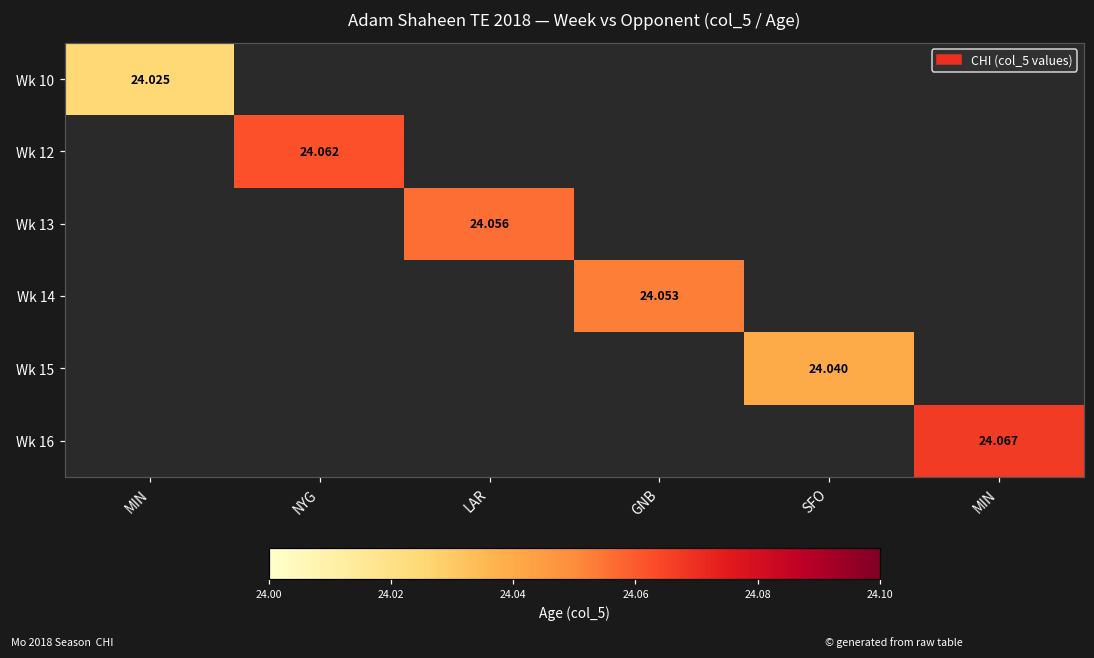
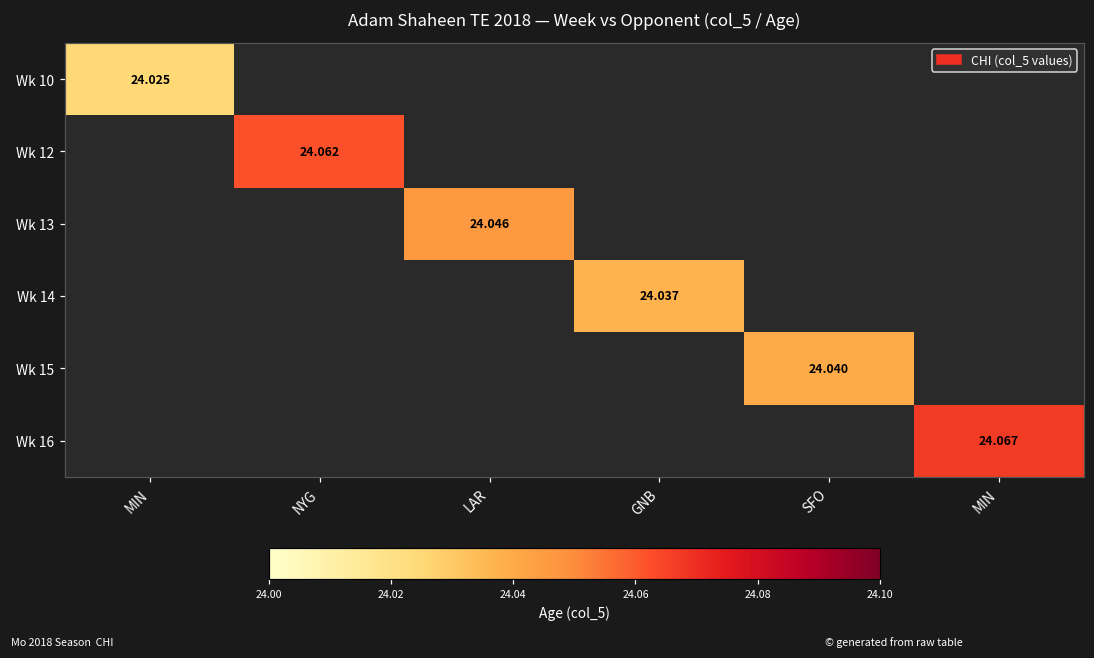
Wk 13, LAR: 24.056 -> 24.046
Wk 14, GNB: 24.053 -> 24.037
